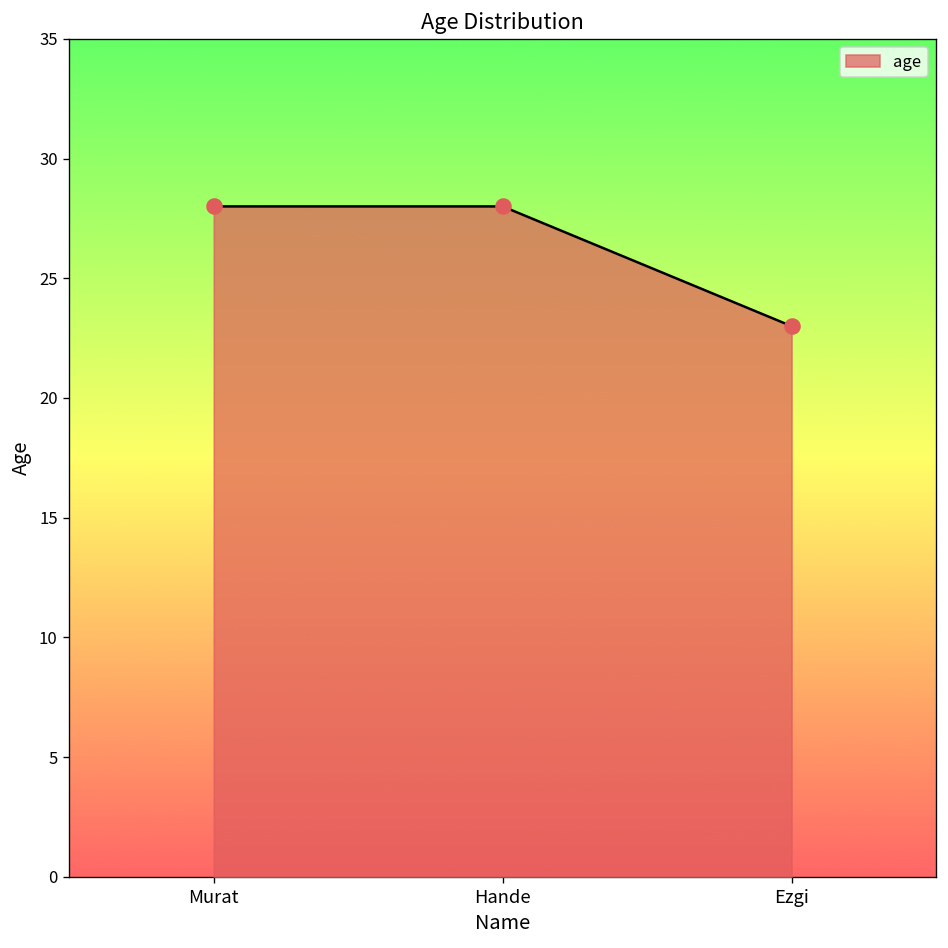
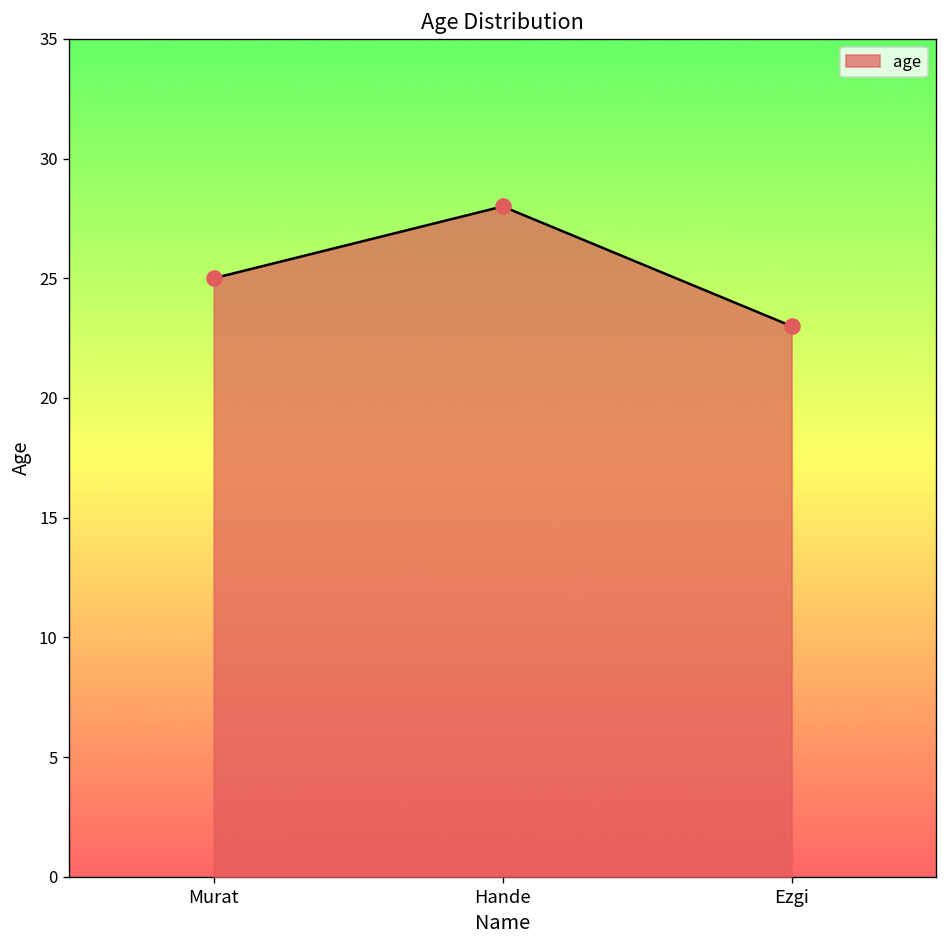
Murat: 28 -> 25
